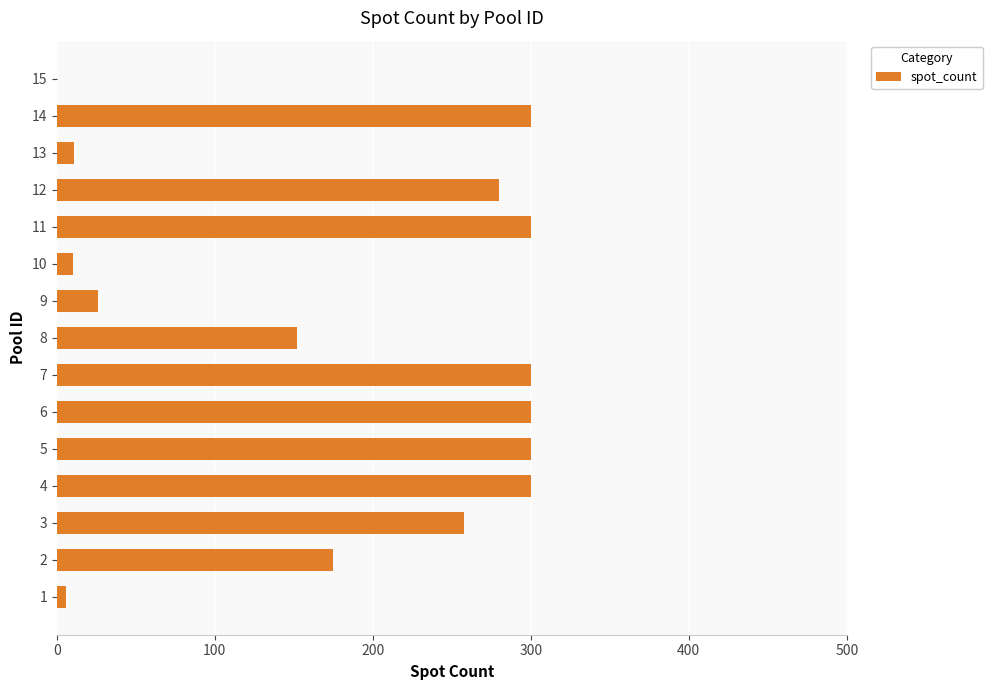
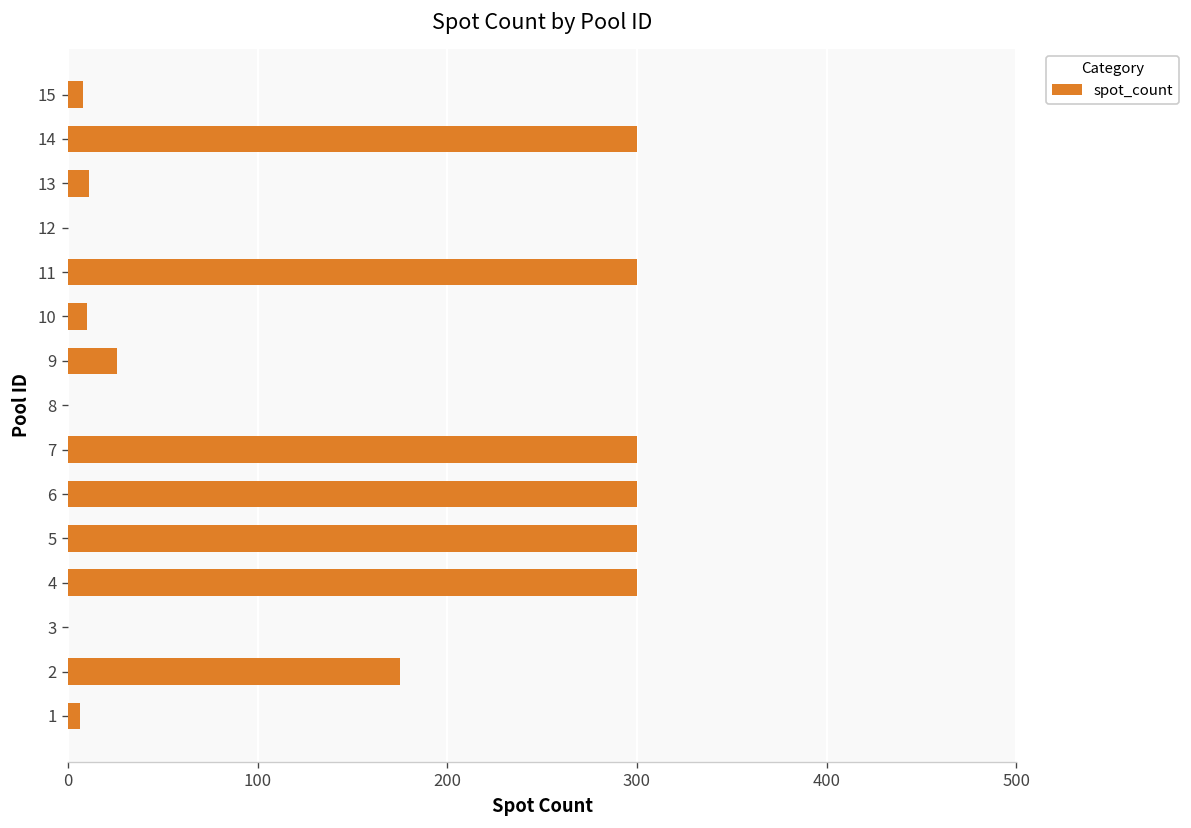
15: 0 -> 8
12: 280 -> 0
8: 152 -> 0
3: 258 -> 0
